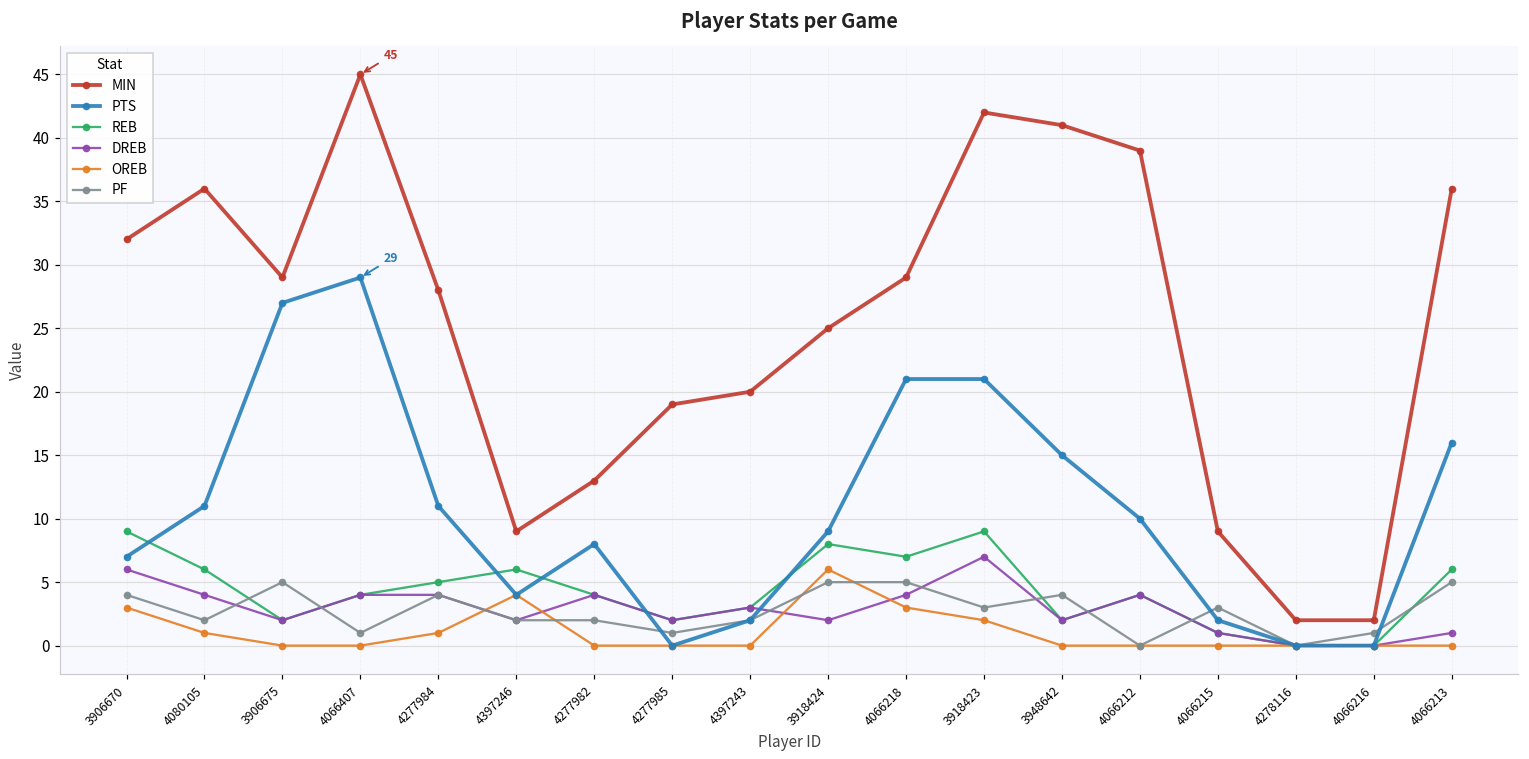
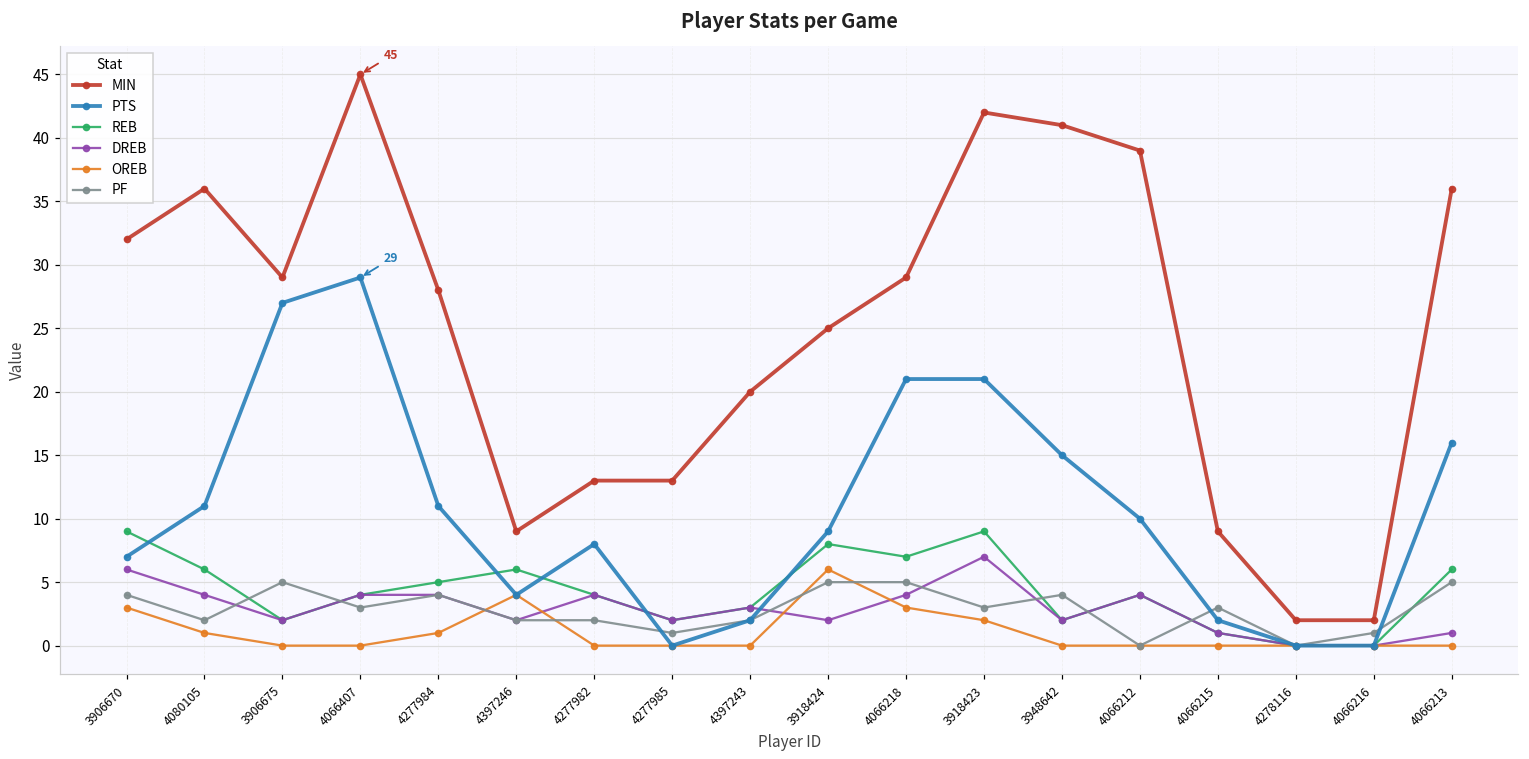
PF, 4066407: 1 -> 3
MIN, 4277985: 19 -> 13
